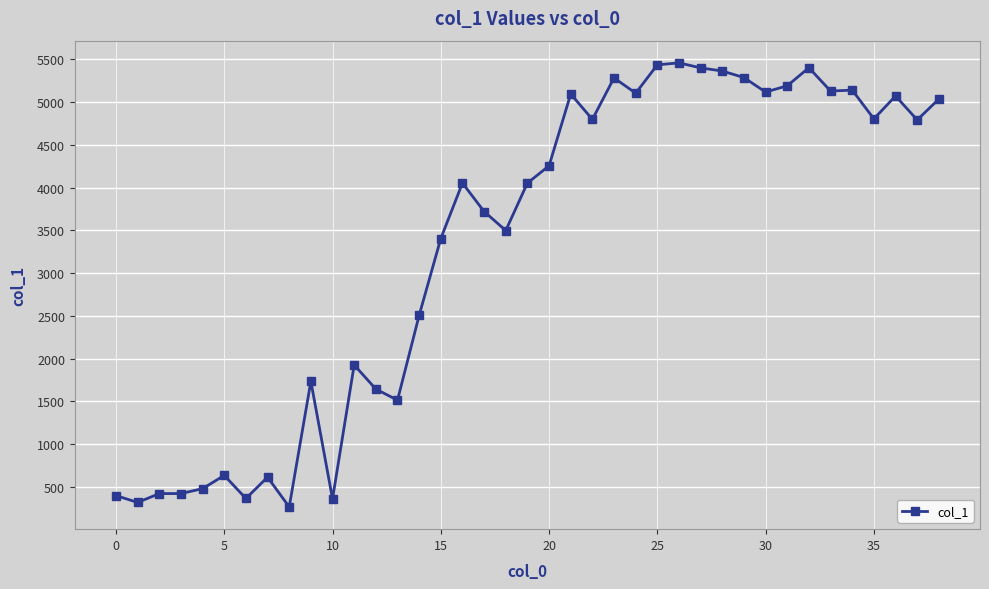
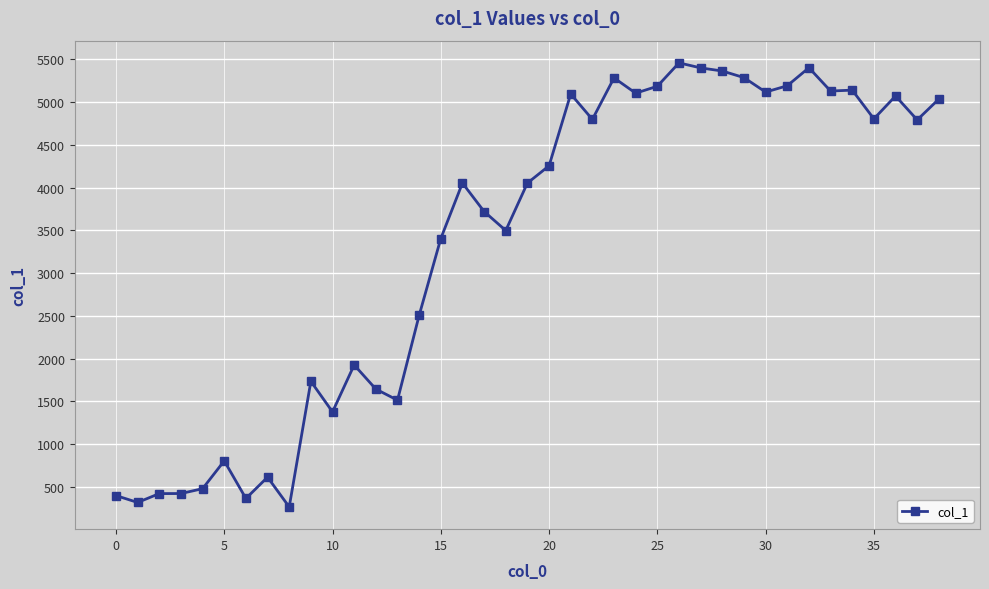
5: 600 -> 800
10: 400 -> 1400
25: 5400 -> 5200
